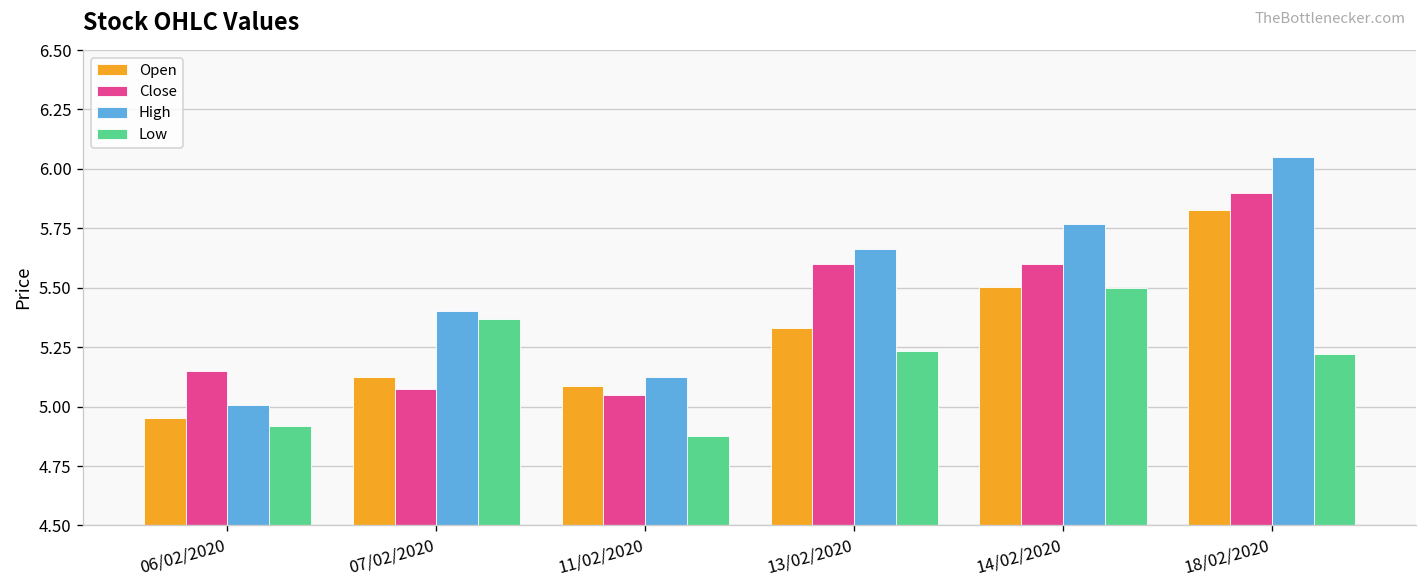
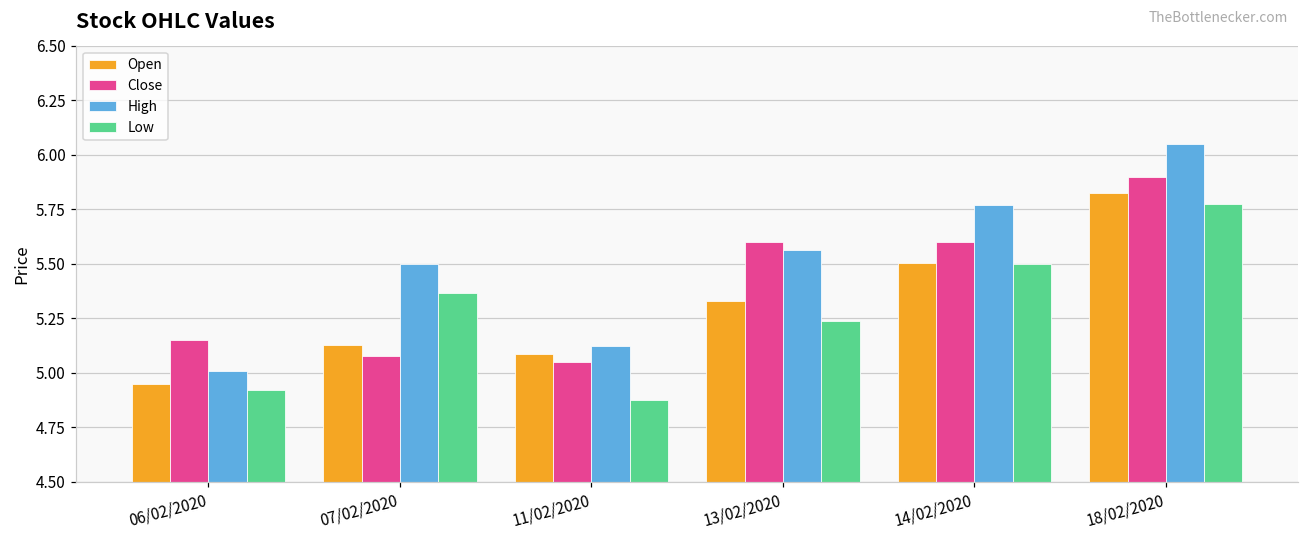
High, 07/02/2020: 5.4 -> 5.5
High, 13/02/2020: 5.66 -> 5.57
Low, 18/02/2020: 5.22 -> 5.78
